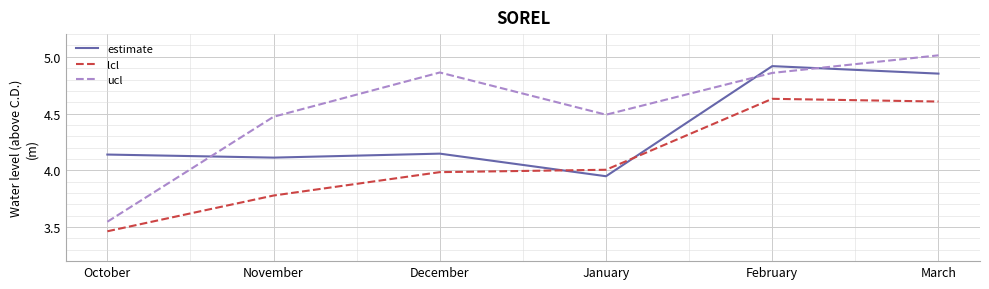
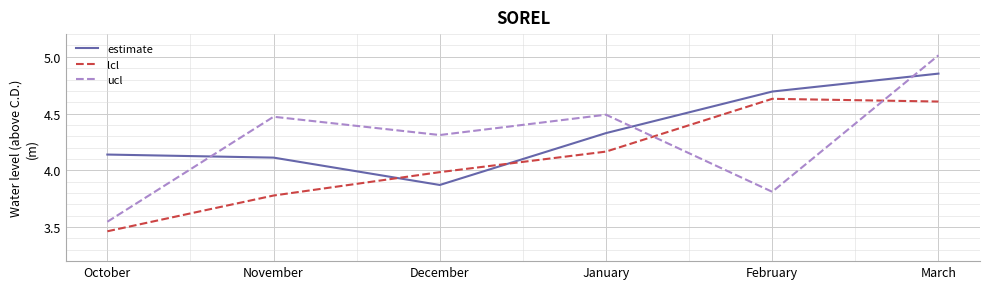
estimate, December: 4.15 -> 3.87
ucl, December: 4.86 -> 4.31
estimate, January: 3.95 -> 4.33
lcl, January: 4.01 -> 4.17
estimate, February: 4.92 -> 4.69
ucl, February: 4.86 -> 3.81
